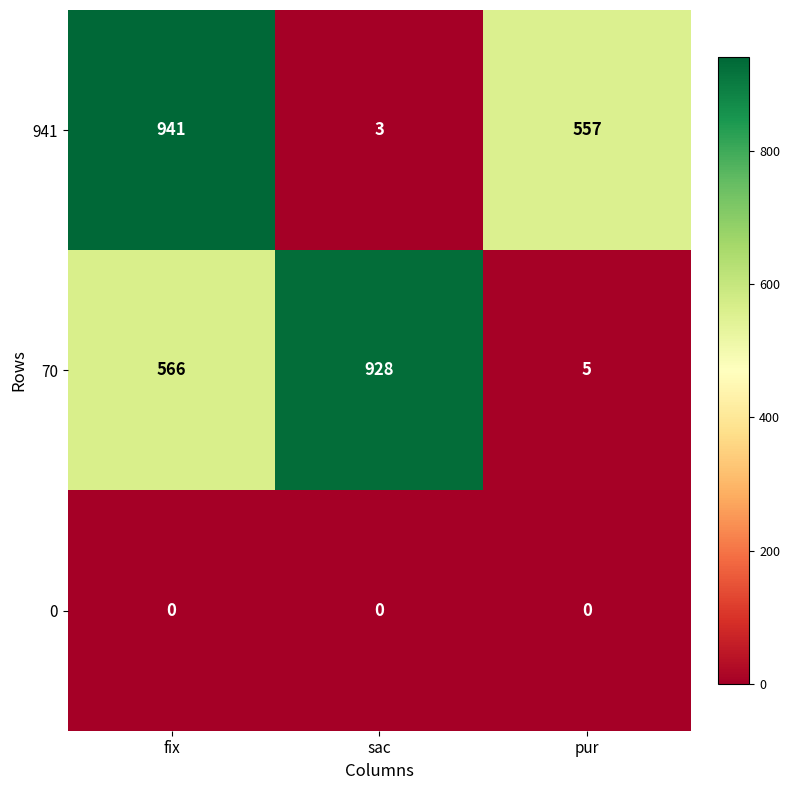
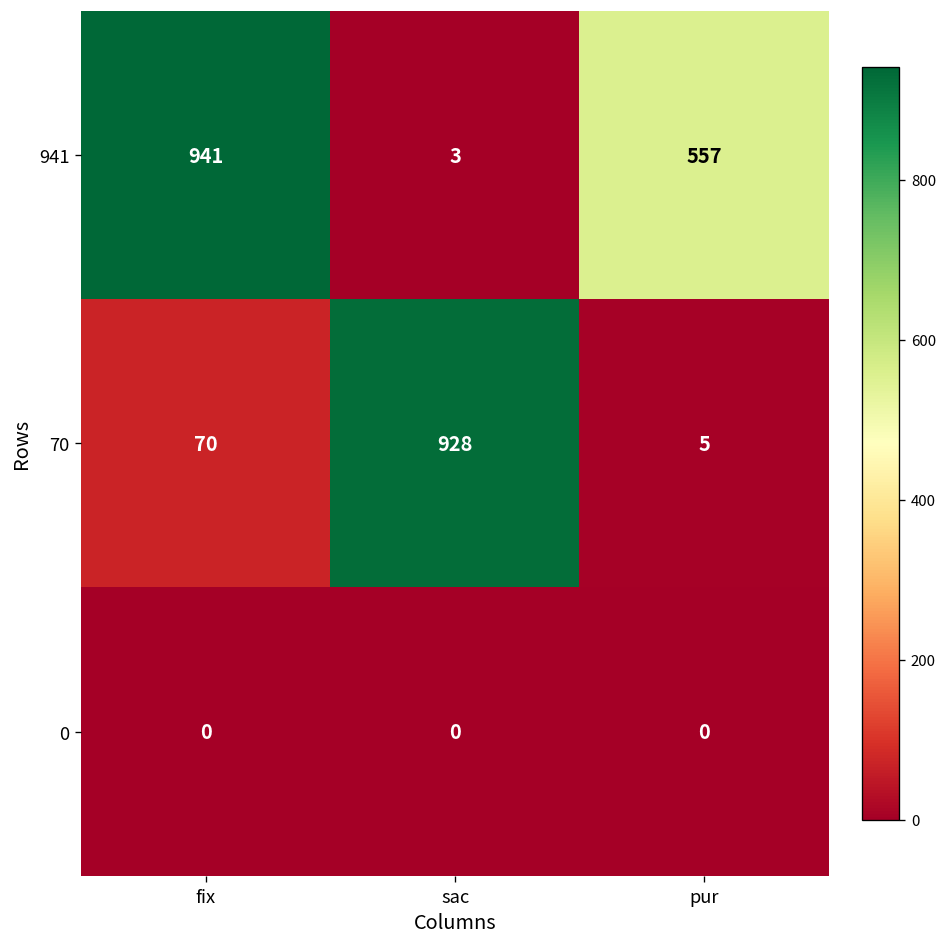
70, fix: 566 -> 70
